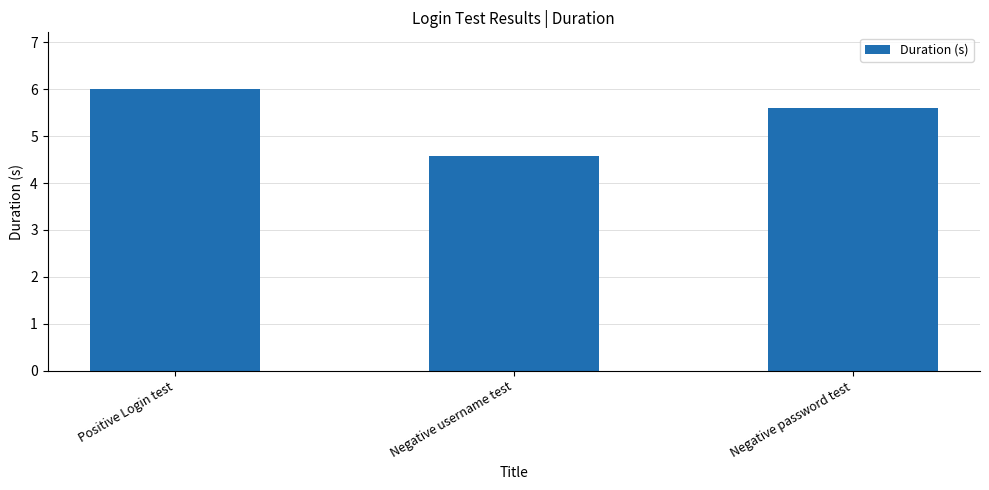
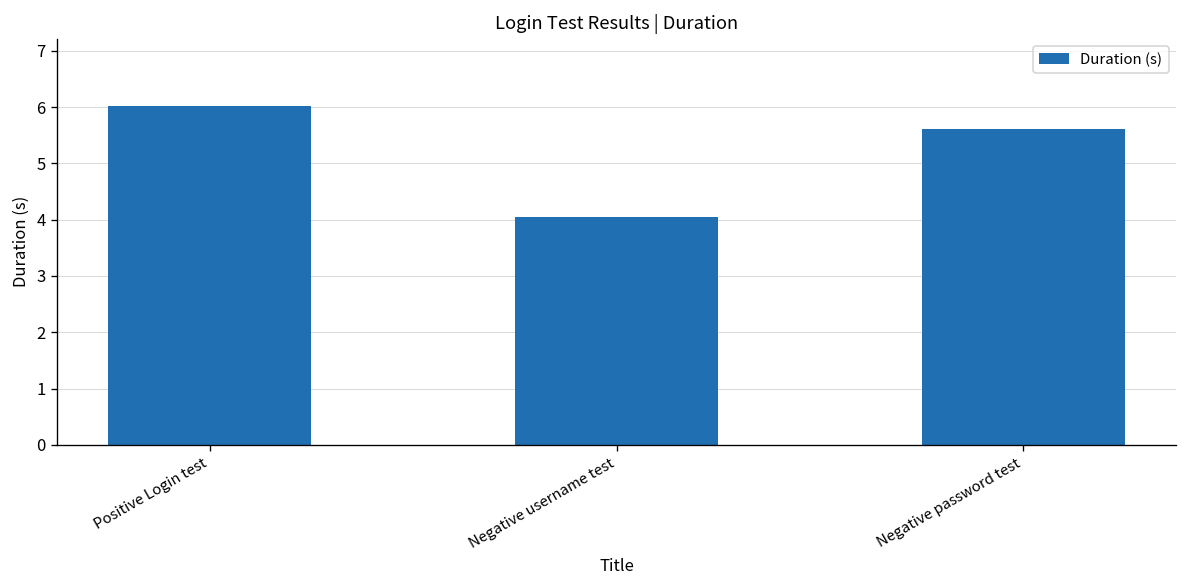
Negative username test: 4.6 -> 4.0
